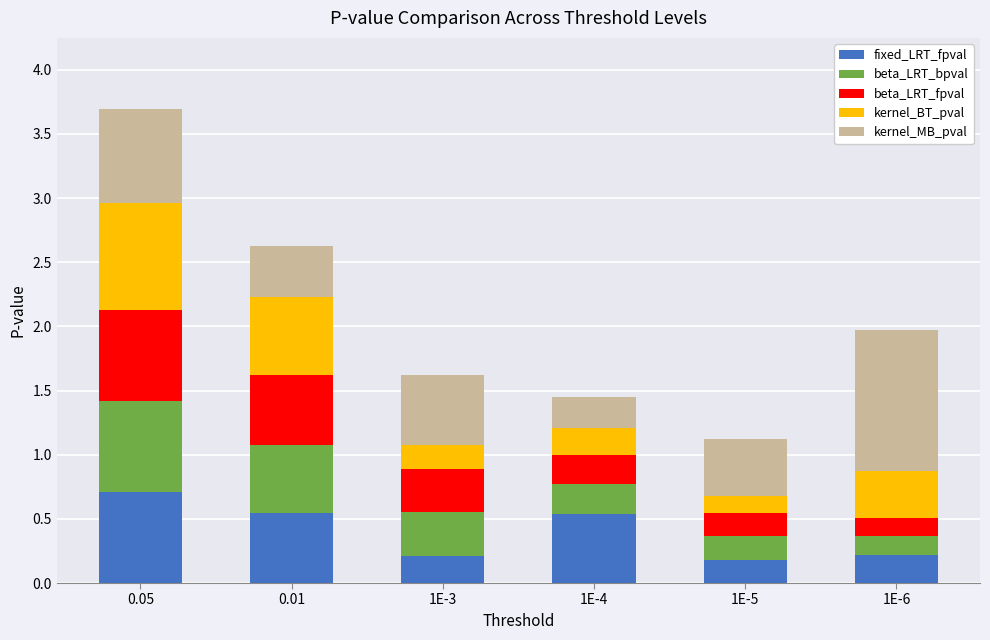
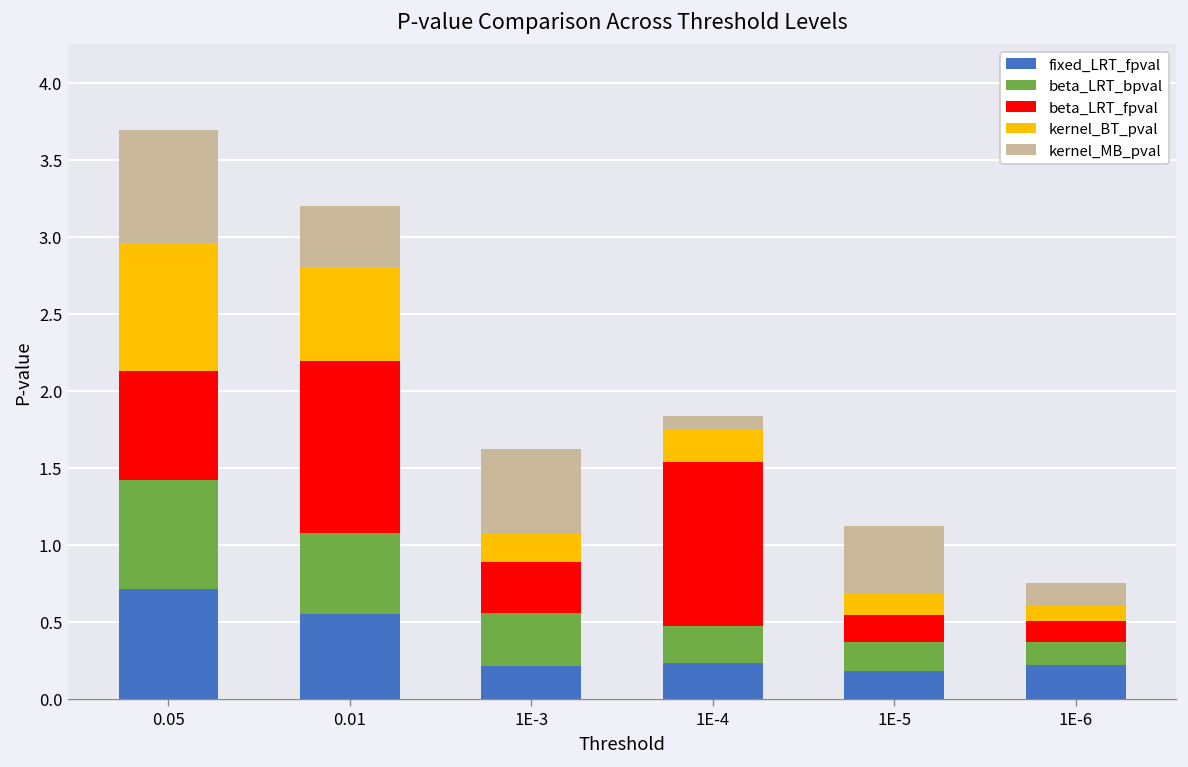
beta_LRT_fpval, 0.01: 0.54 -> 1.12
fixed_LRT_fpval, 1E-4: 0.54 -> 0.23
beta_LRT_fpval, 1E-4: 0.23 -> 1.07
kernel_MB_pval, 1E-4: 0.23 -> 0.08
kernel_BT_pval, 1E-6: 0.36 -> 0.09
kernel_MB_pval, 1E-6: 1.10 -> 0.15
